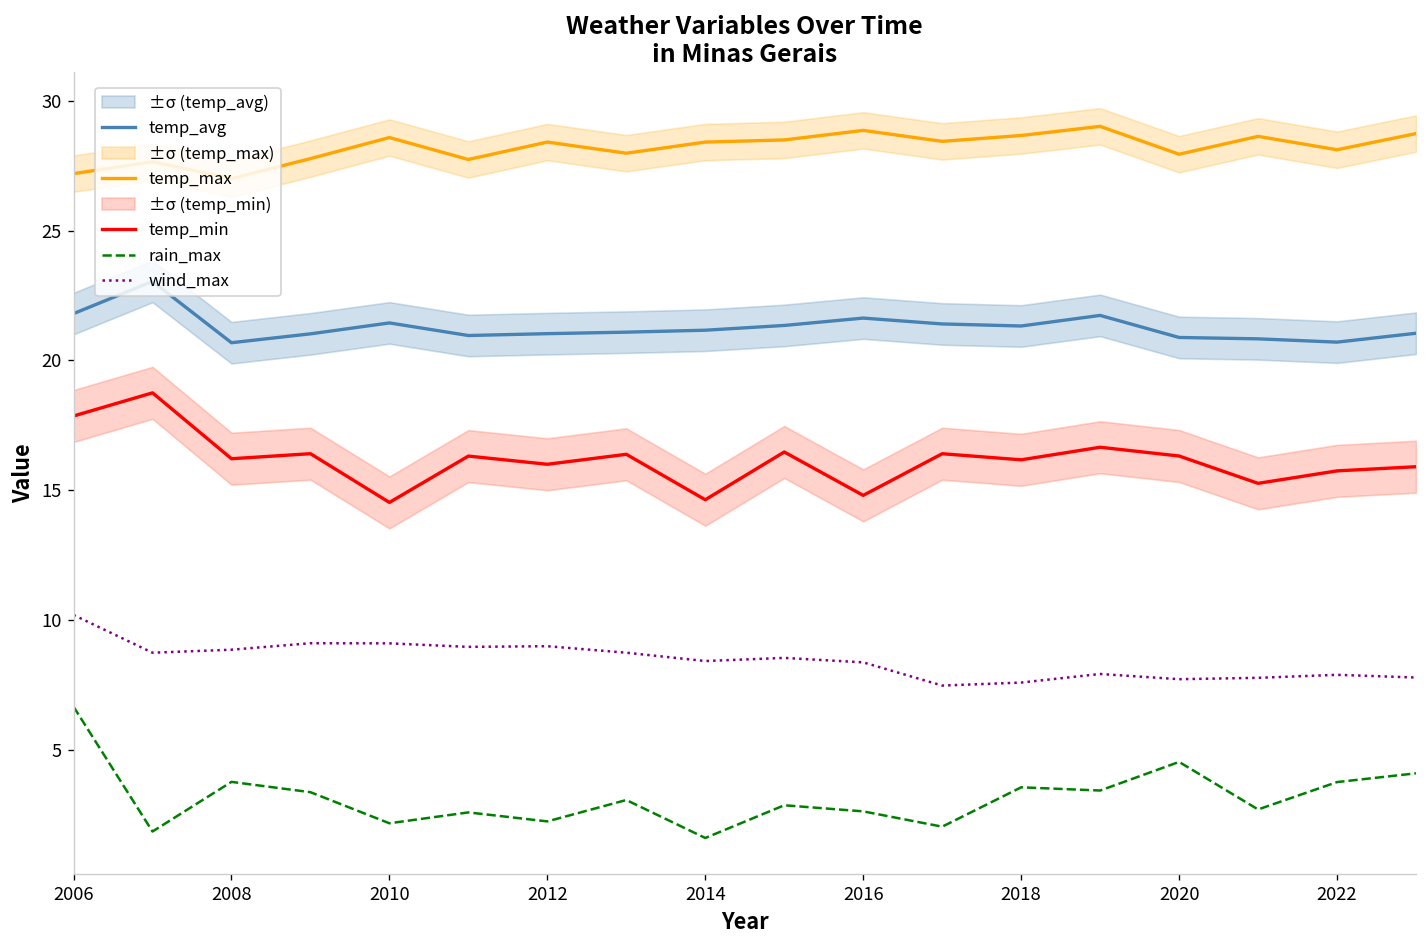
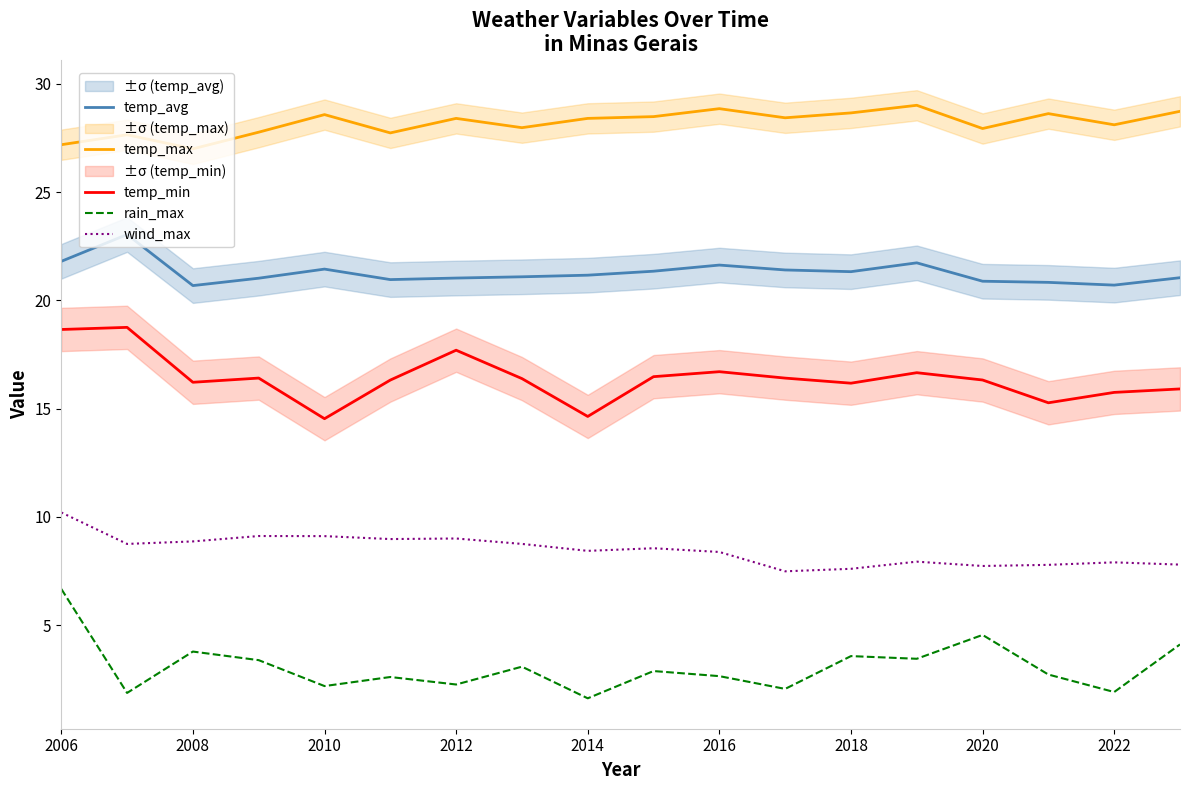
temp_min, 2006: 17.9 -> 18.7
temp_min, 2012: 16.0 -> 17.7
temp_min, 2016: 14.8 -> 16.7
rain_max, 2022: 3.8 -> 1.9
